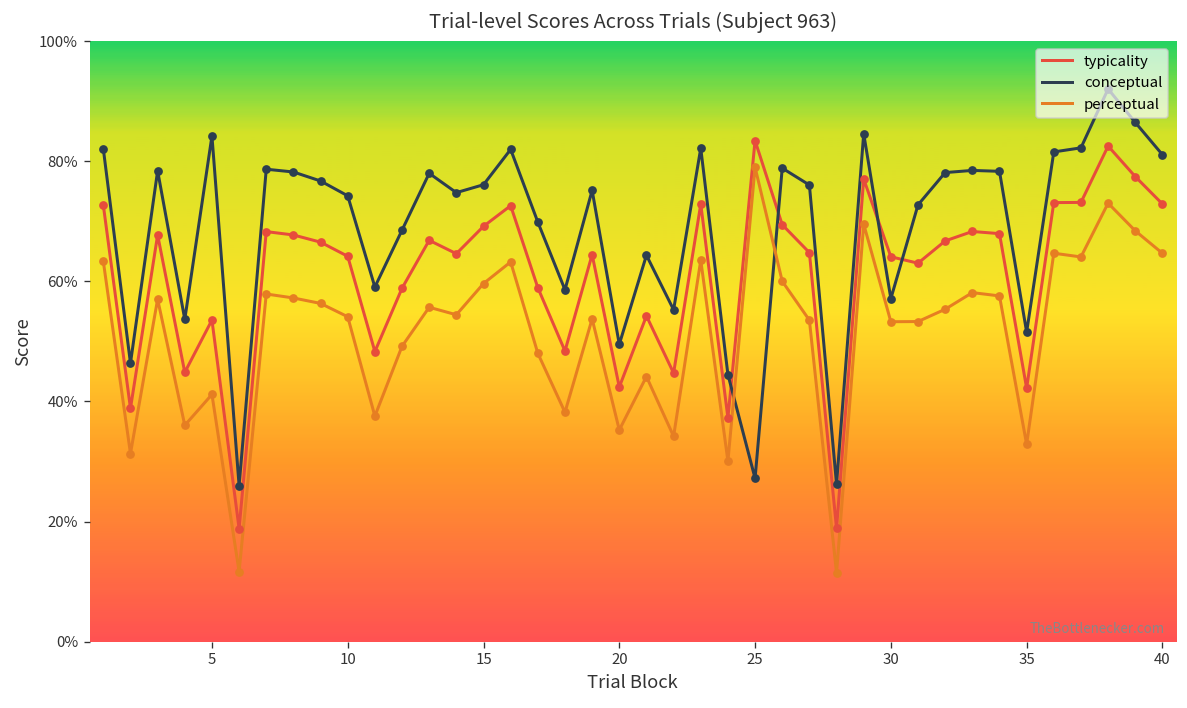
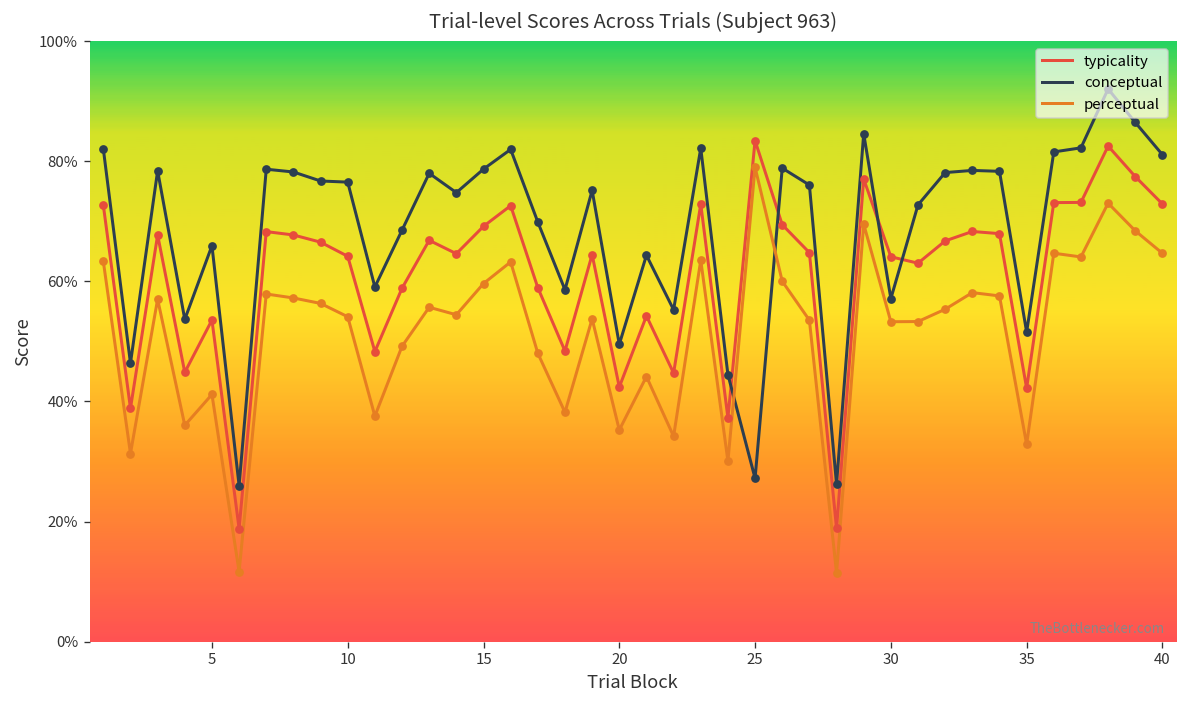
conceptual, 5: 84% -> 66%
conceptual, 10: 74% -> 77%
conceptual, 15: 76% -> 79%
